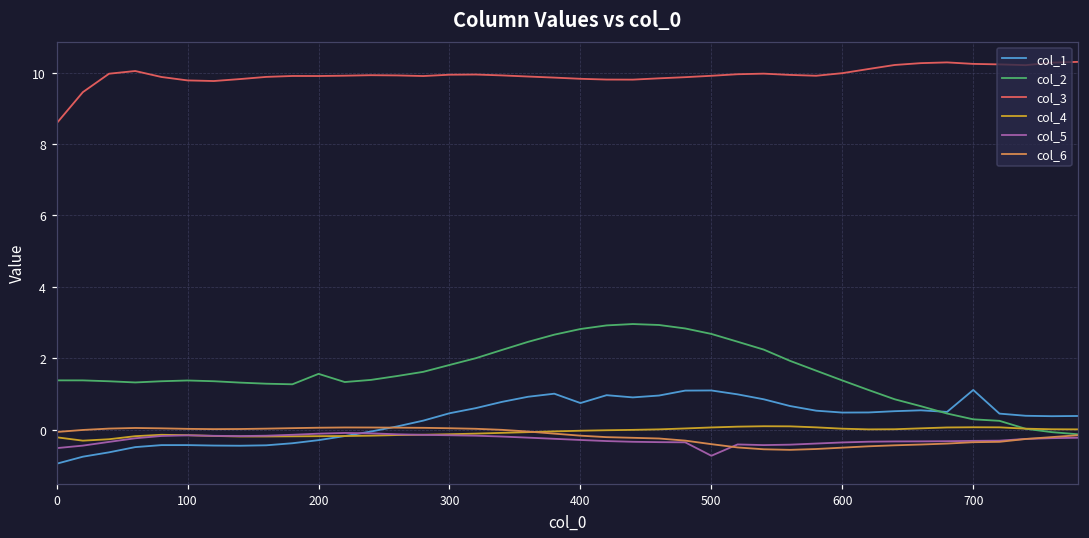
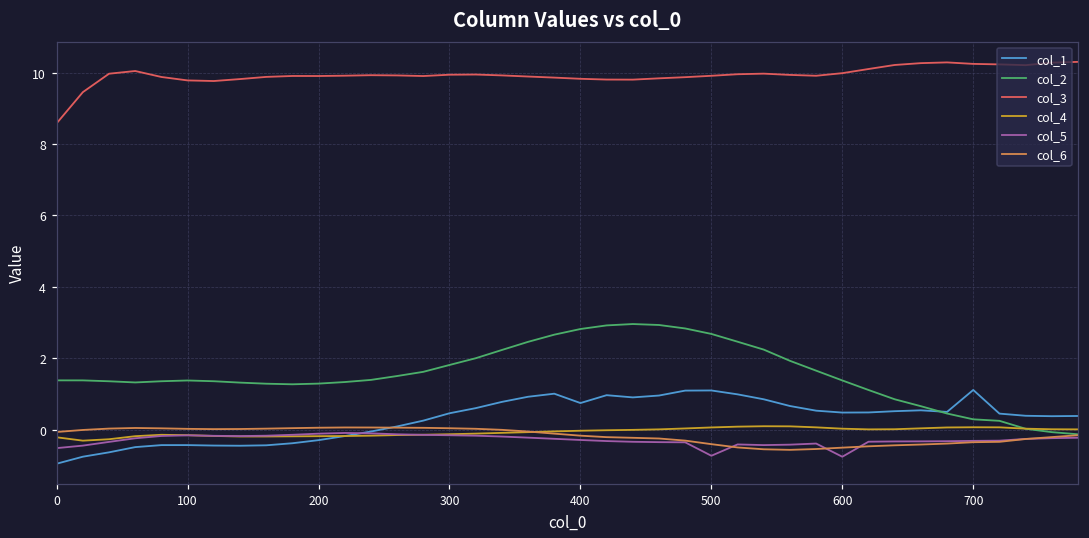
col_2, 200: 1.6 -> 1.3
col_5, 600: -0.4 -> -0.8
